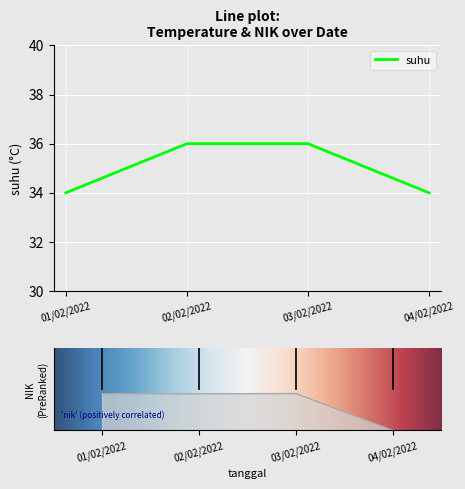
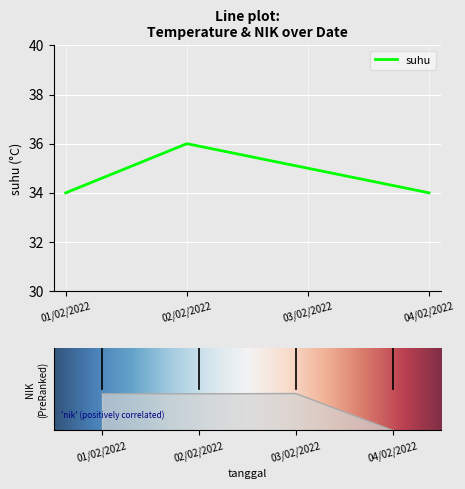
Line plot: Temperature & NIK over Date, 03/02/2022: 36 -> 35
